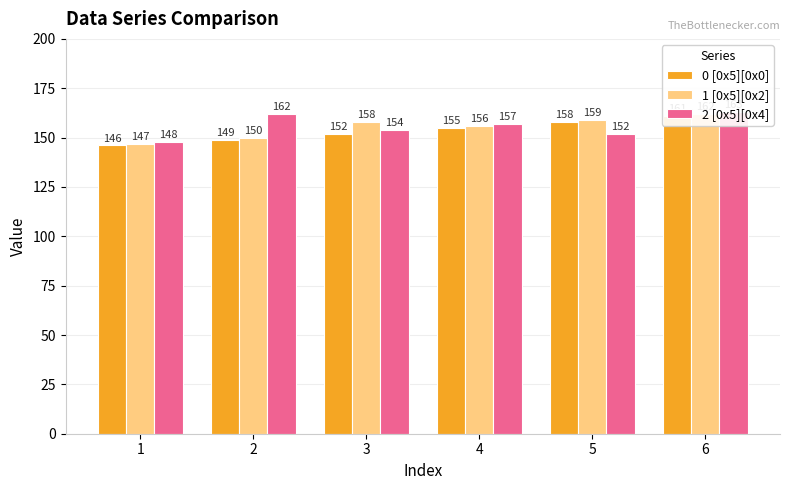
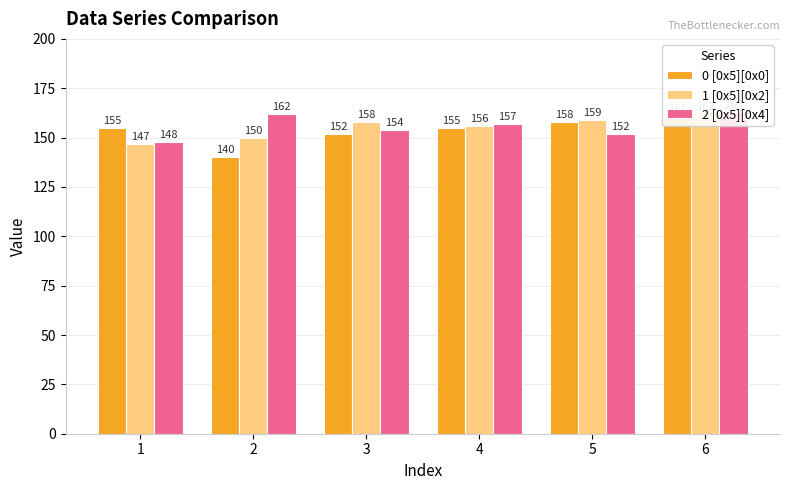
0 [0x5][0x0], 1: 146 -> 155
0 [0x5][0x0], 2: 149 -> 140
